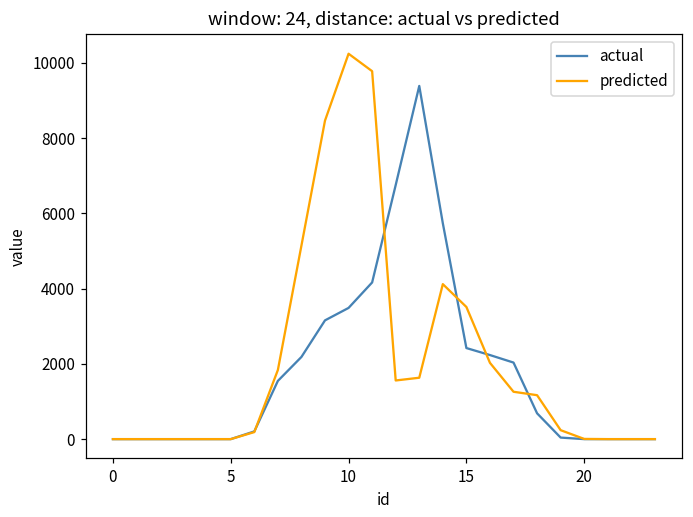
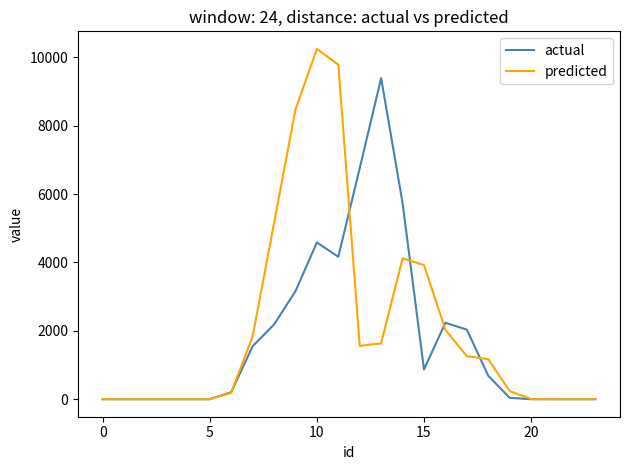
actual, 10: 3500 -> 4600
actual, 15: 2400 -> 900
predicted, 15: 3500 -> 3900
